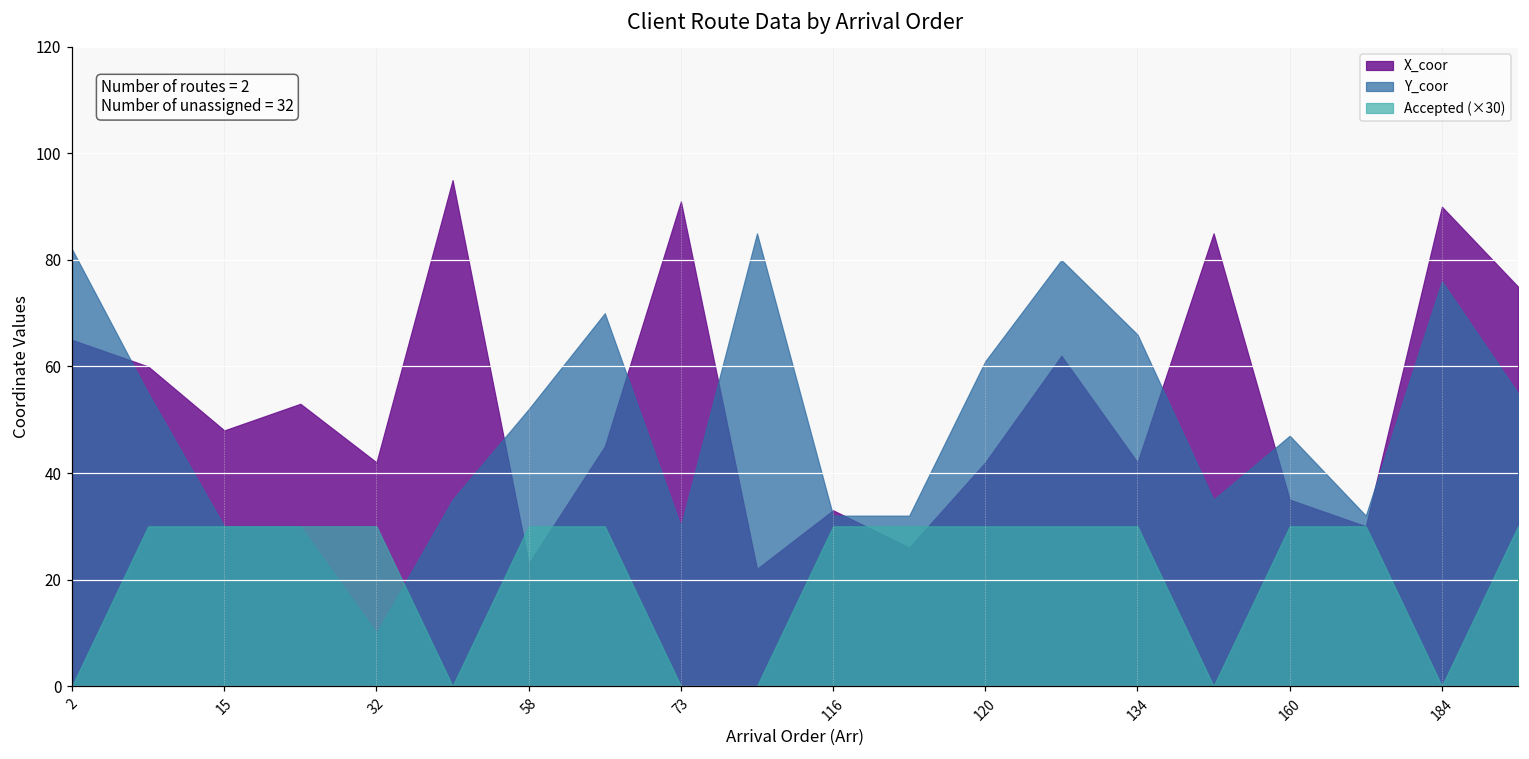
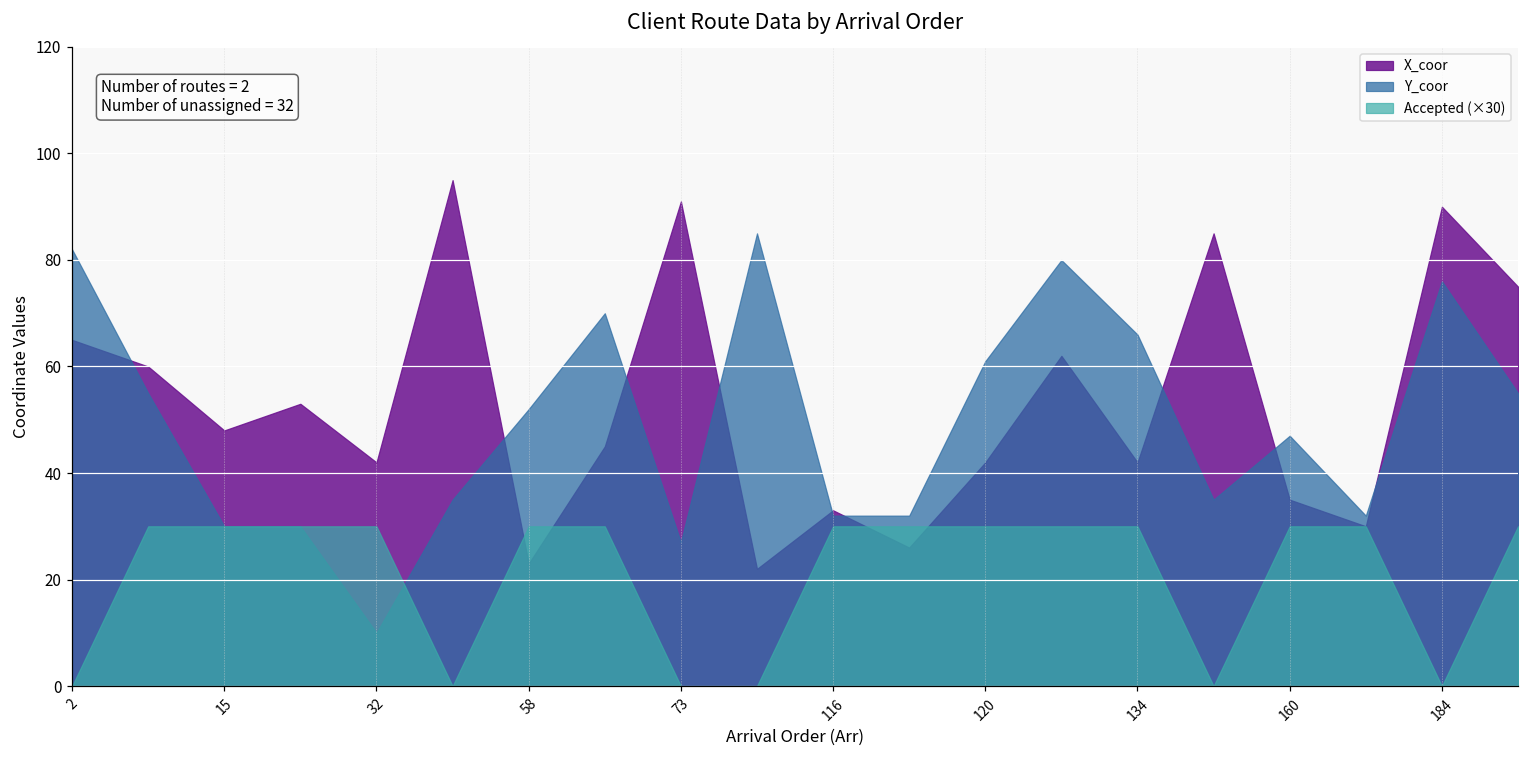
Y_coor, 73: 30 -> 27
